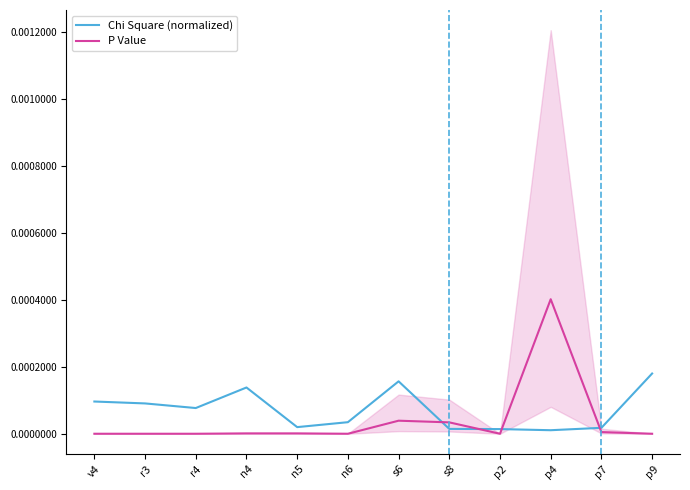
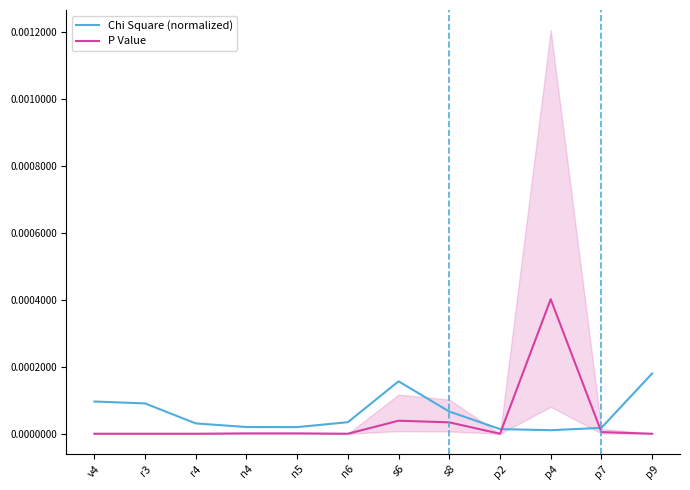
Chi Square (normalized), r4: 0.00008 -> 0.00003
Chi Square (normalized), n4: 0.00014 -> 0.00002
Chi Square (normalized), s8: 0.00001 -> 0.00007
